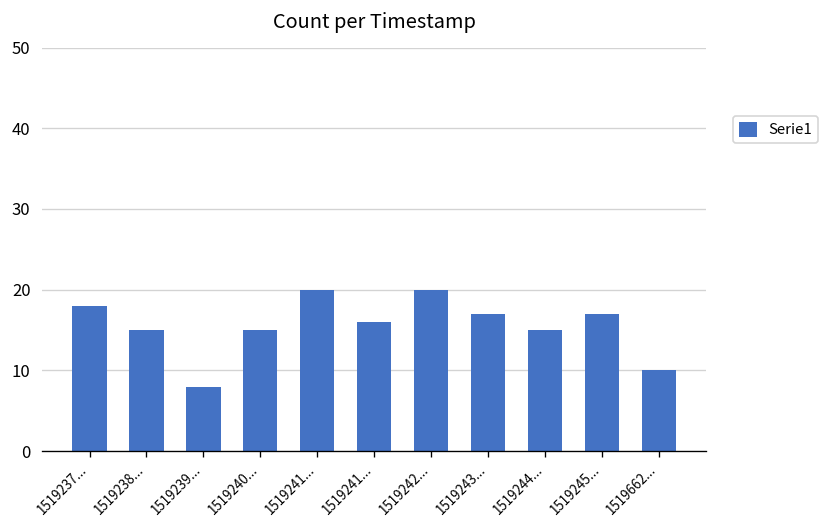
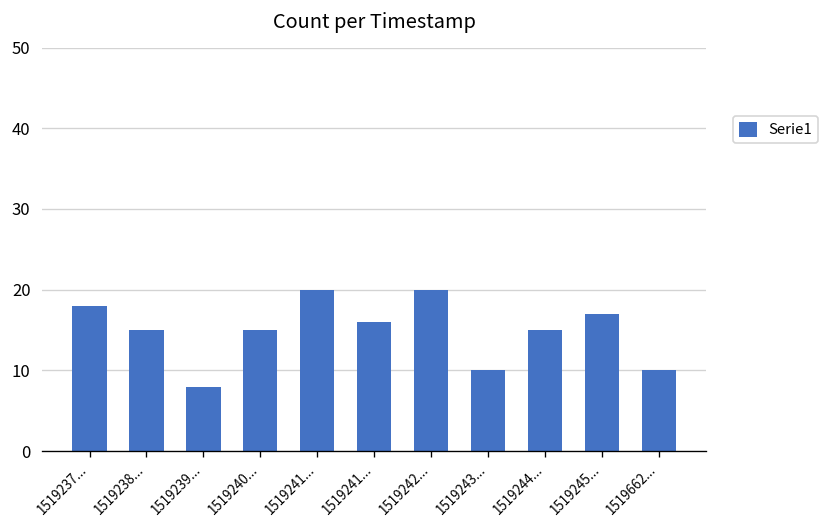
1519243...: 17 -> 10
